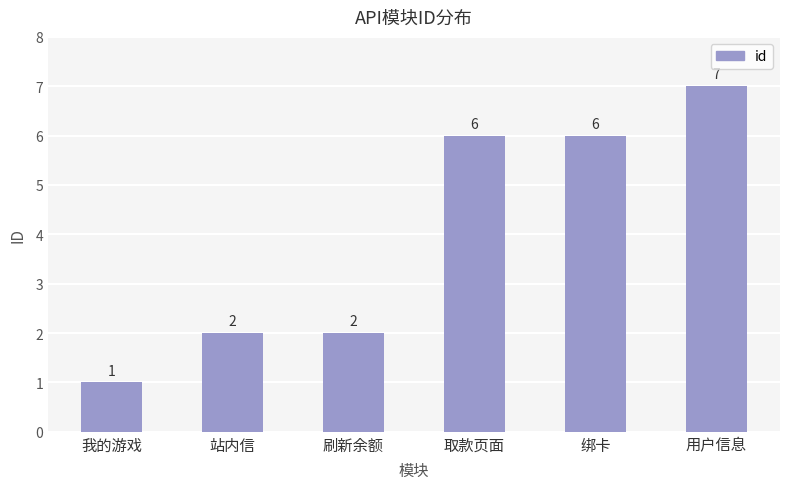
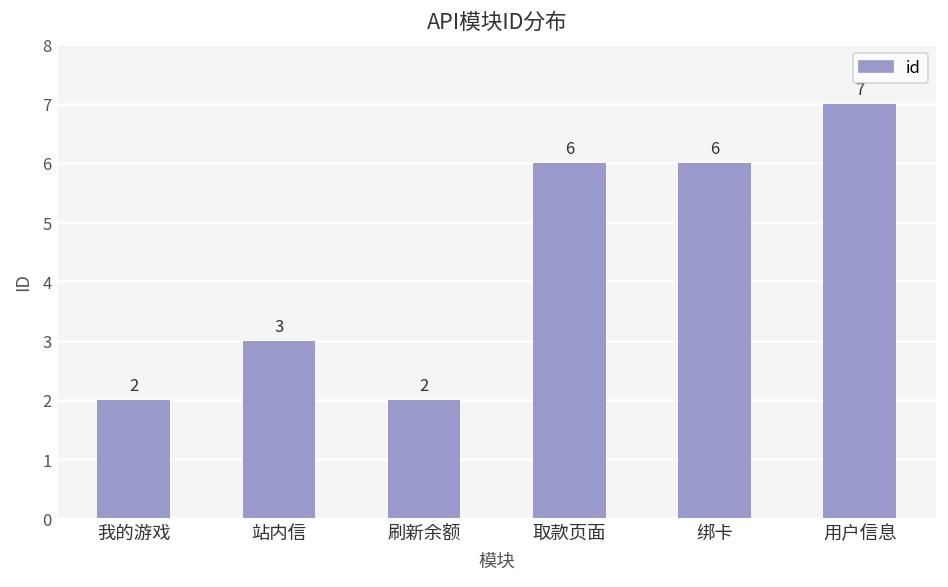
我的游戏: 1 -> 2
站内信: 2 -> 3
